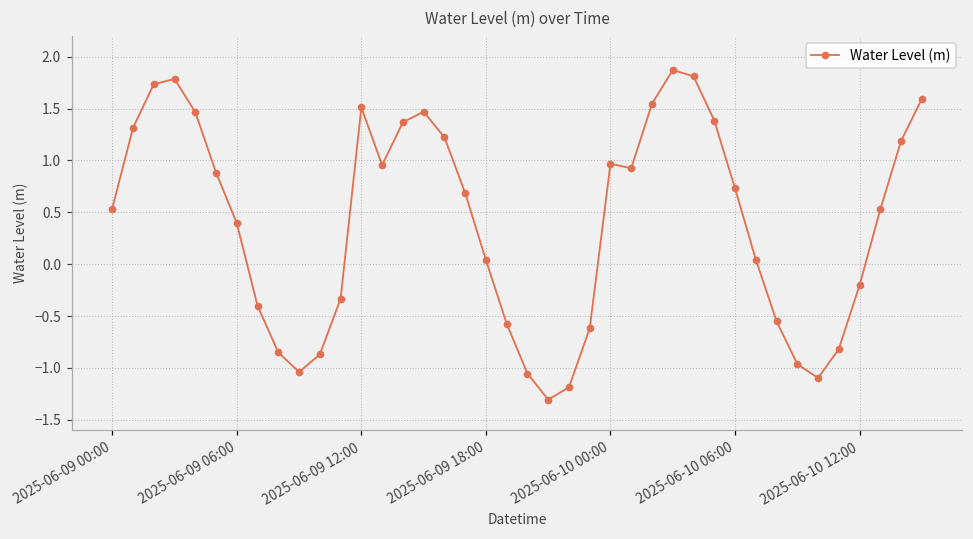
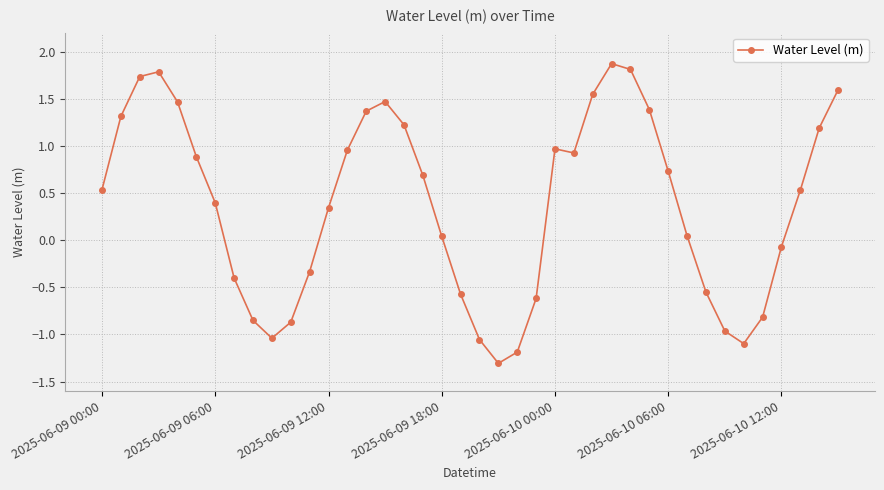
2025-06-09 12:00: 1.5 -> 0.3
2025-06-10 12:00: -0.2 -> -0.1
